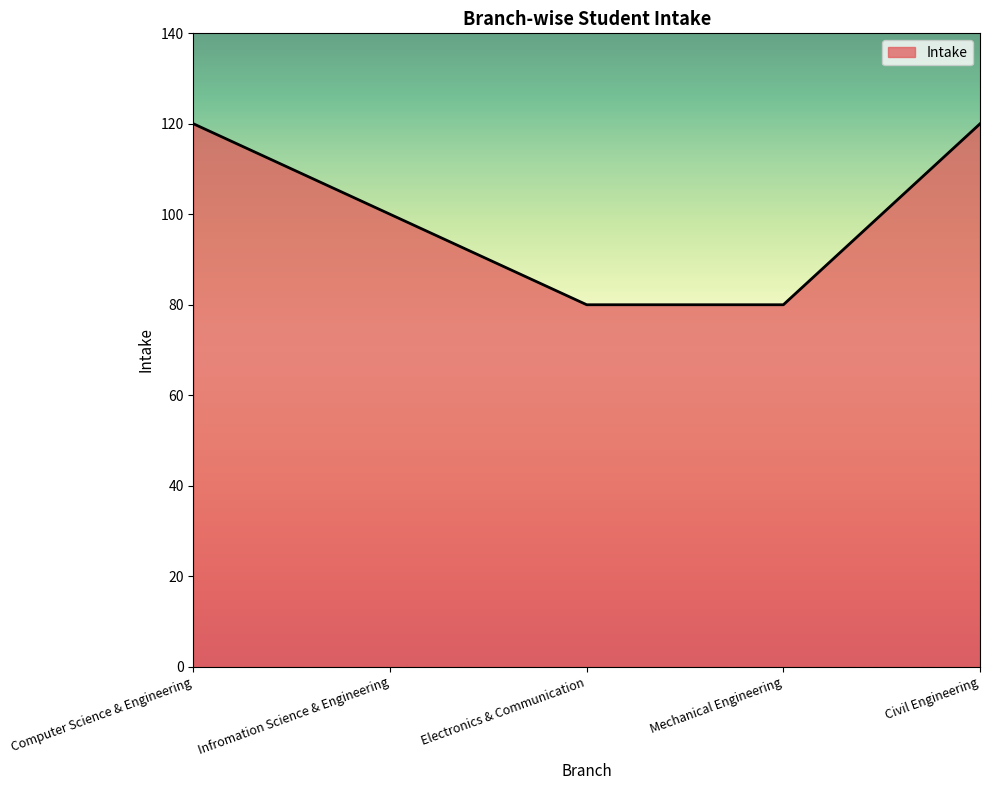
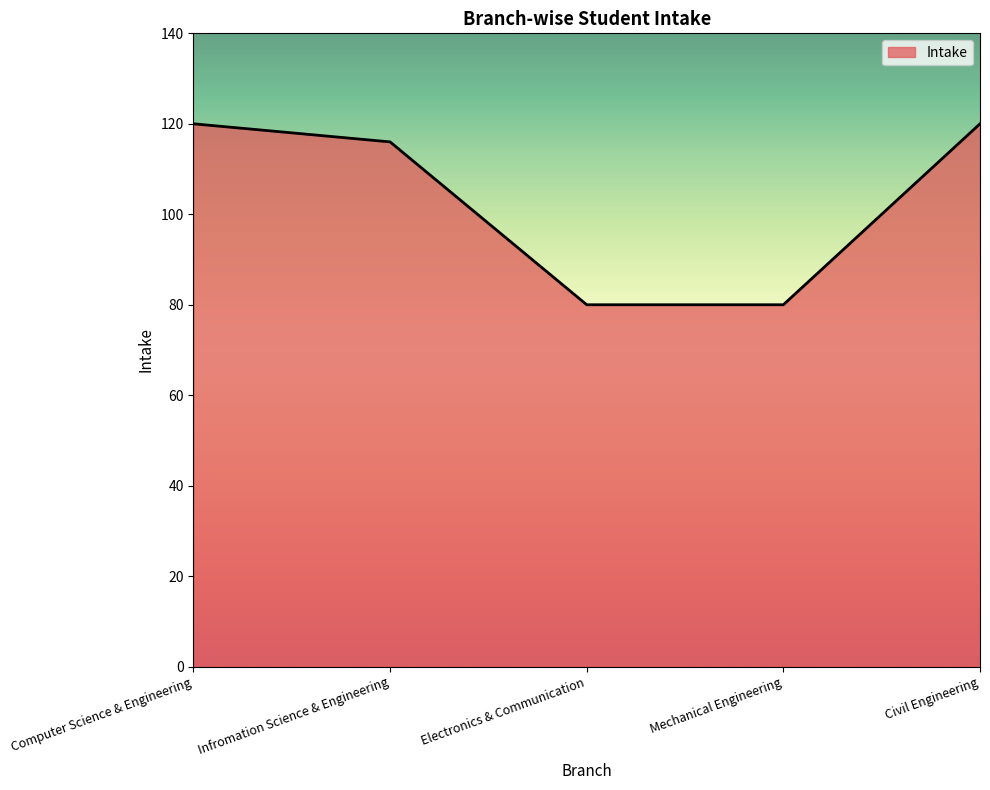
Infromation Science & Engineering: 100 -> 116
